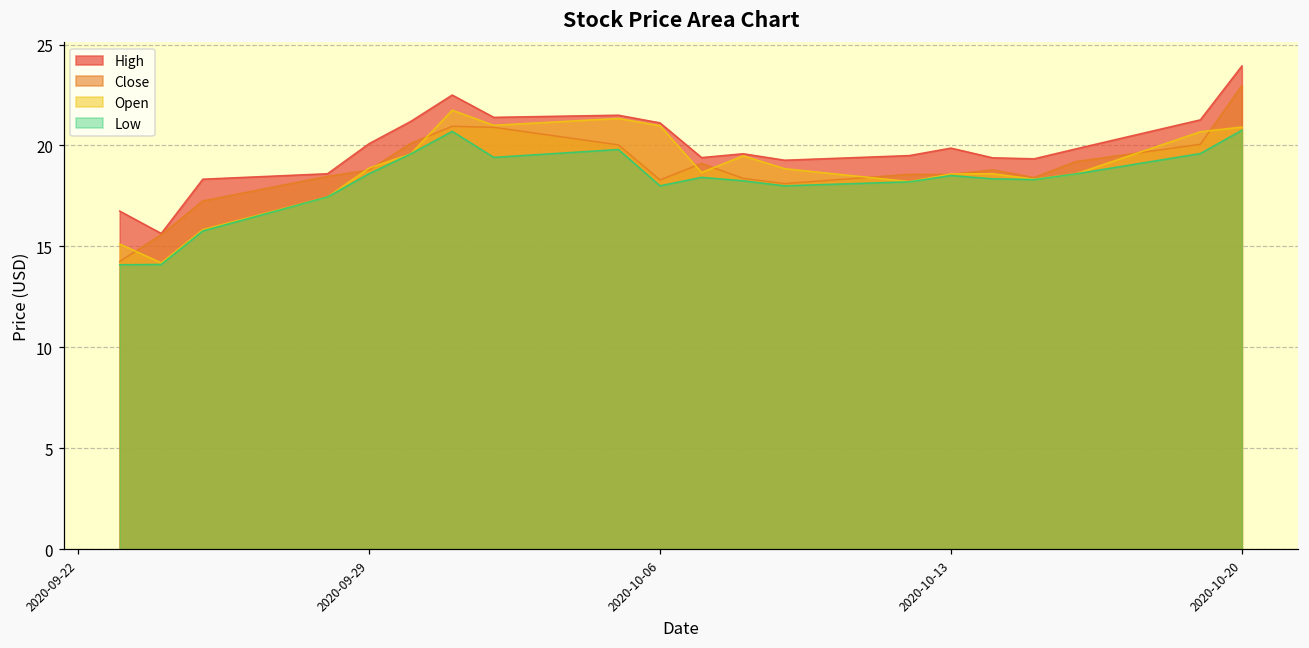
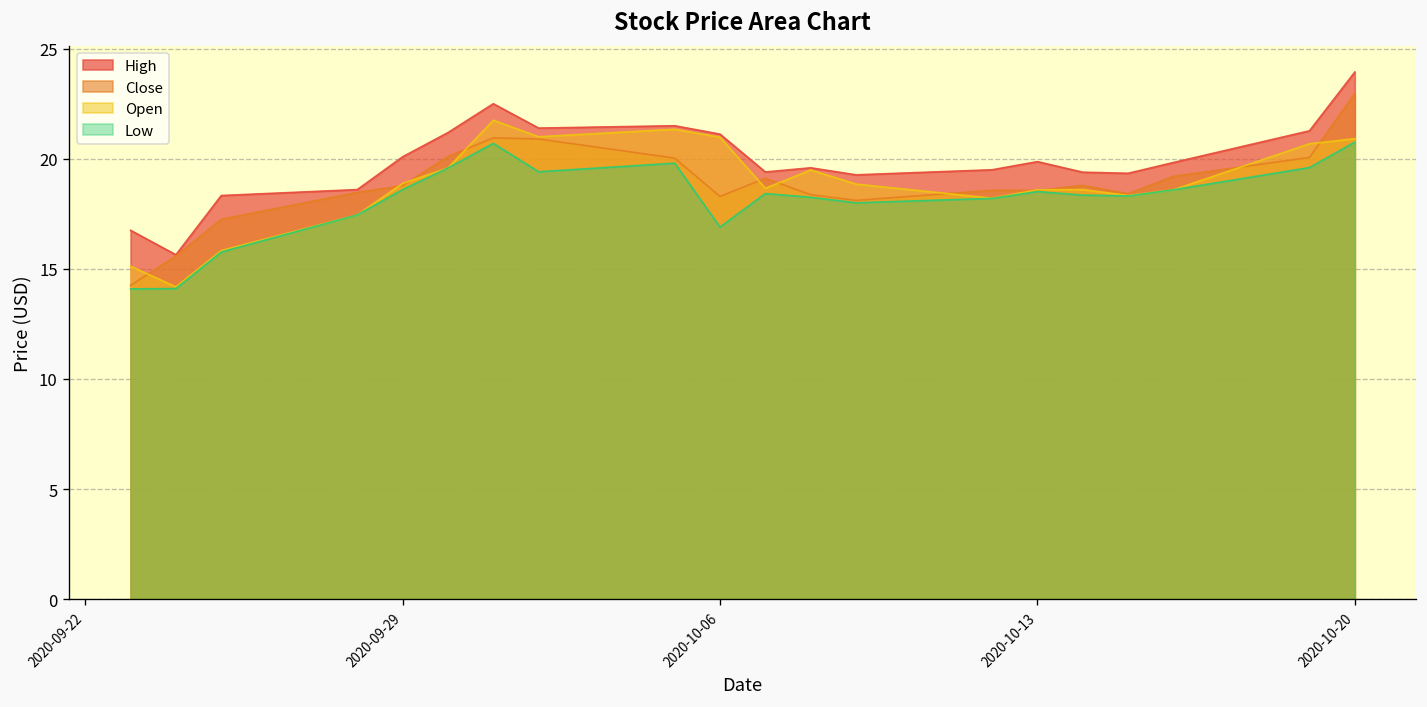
Low, 2020-10-06: 18.0 -> 16.9
